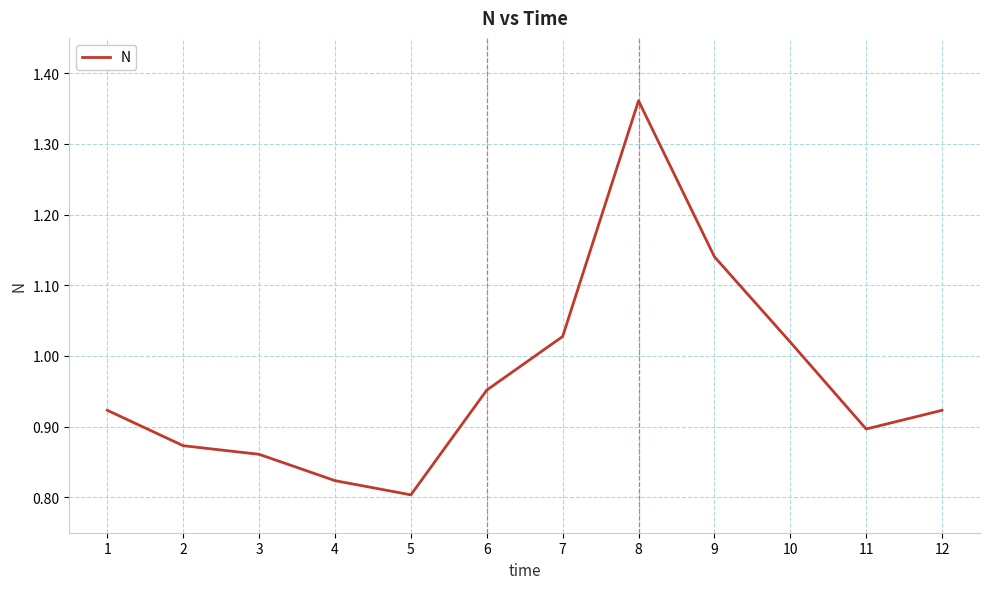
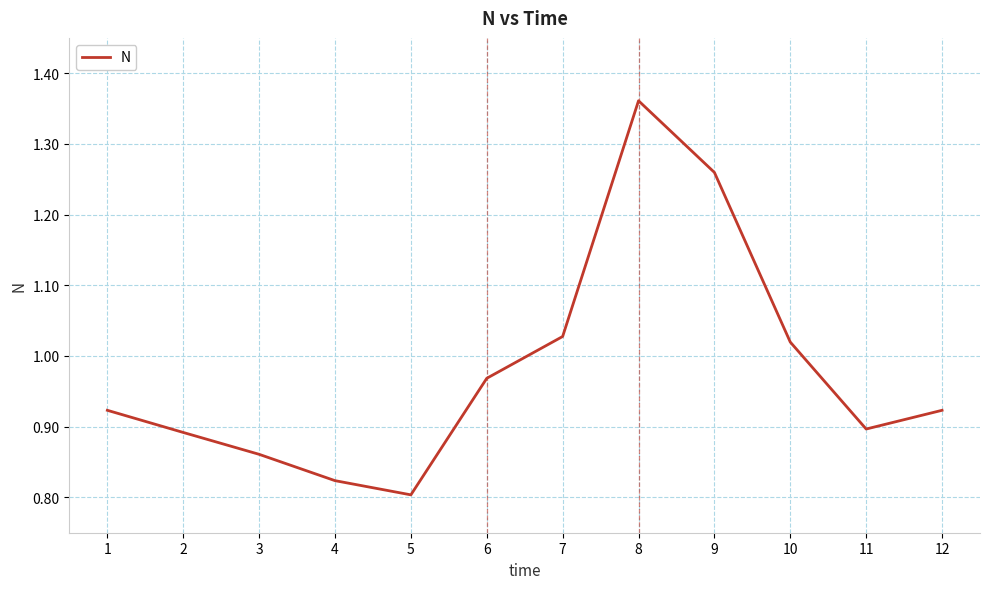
2: 0.87 -> 0.89
6: 0.95 -> 0.97
9: 1.14 -> 1.26
